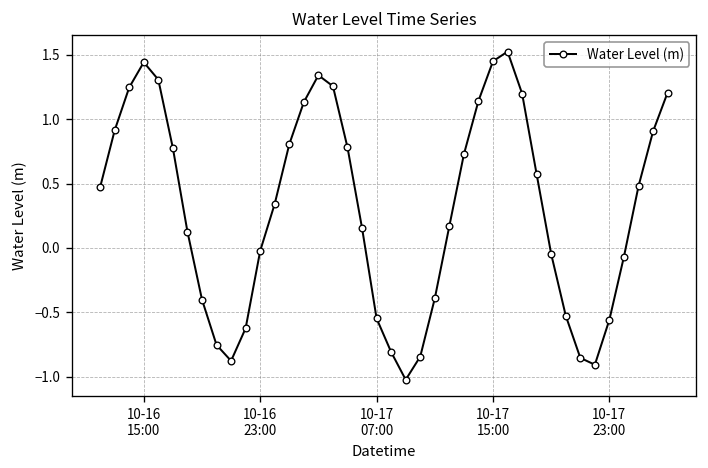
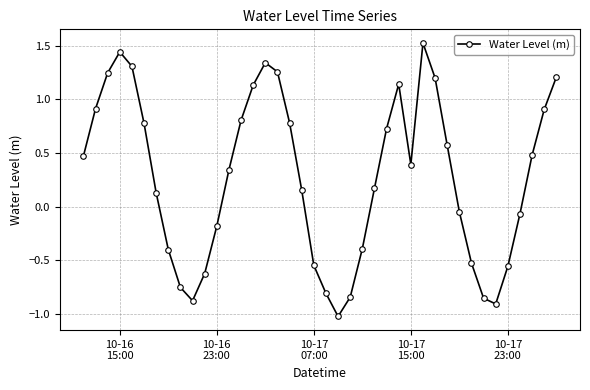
10-16 23:00: -0.02 -> -0.18
10-17 15:00: 1.45 -> 0.39
